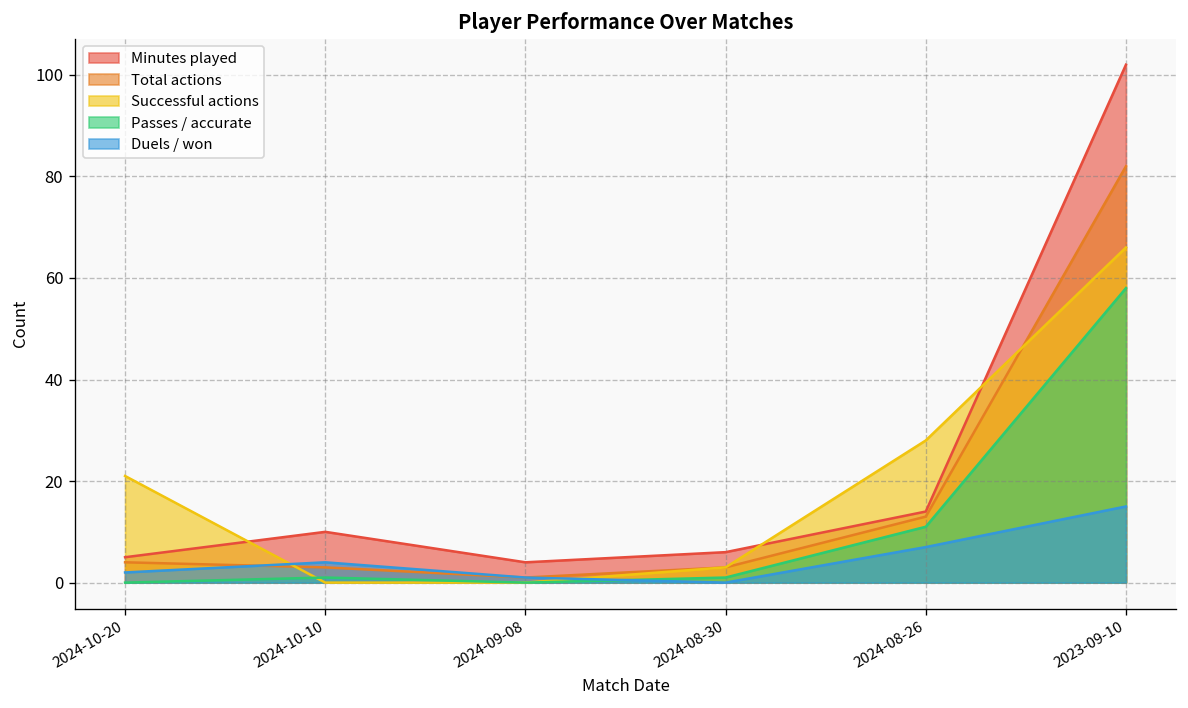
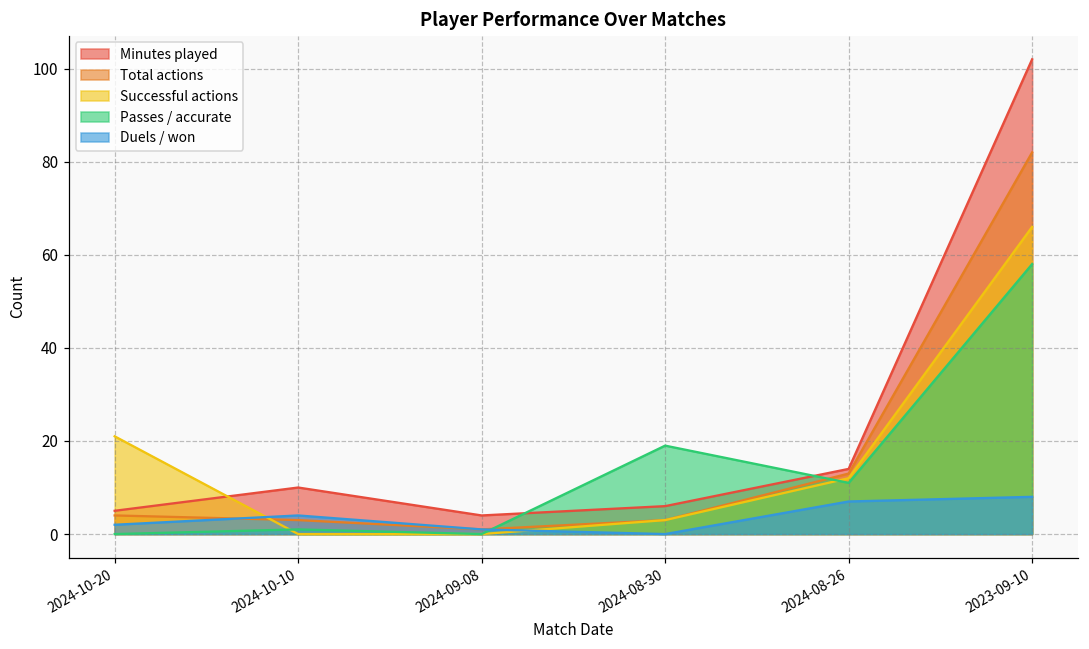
Passes / accurate, 2024-08-30: 1 -> 19
Successful actions, 2024-08-26: 28 -> 12
Duels / won, 2023-09-10: 15 -> 8
